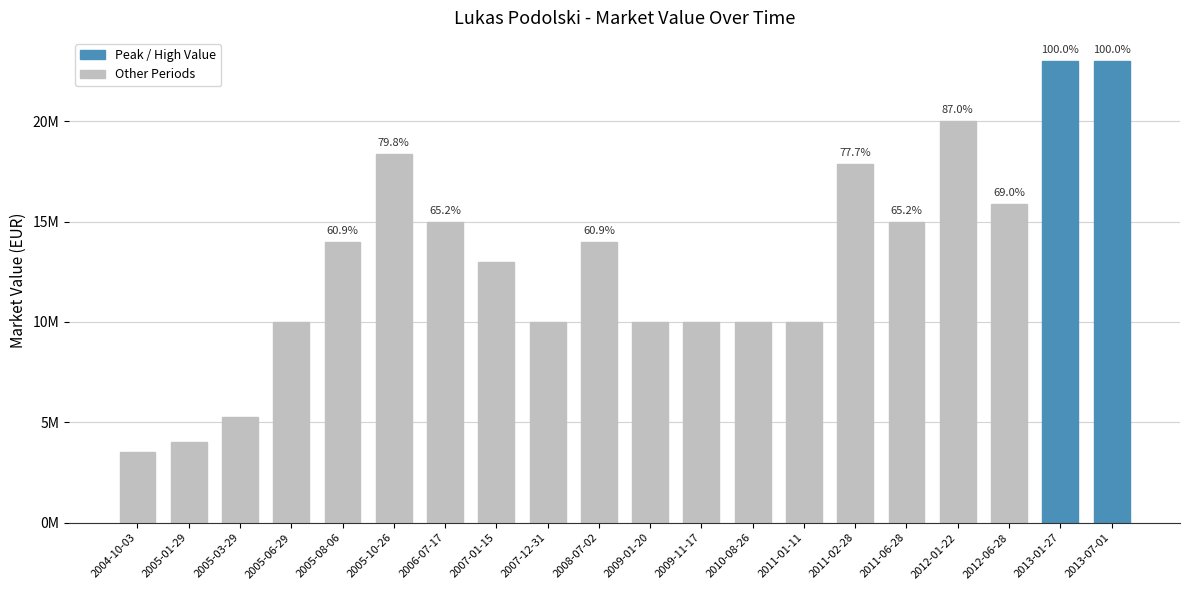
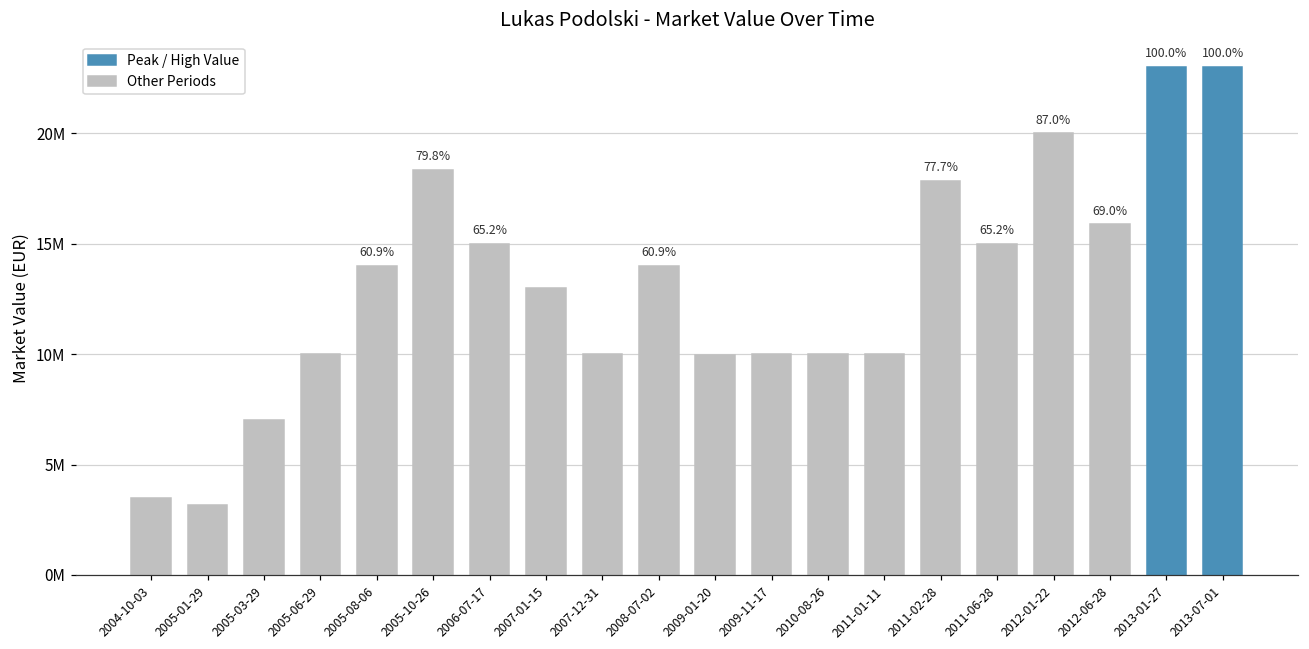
2005-01-29: 4000000 -> 3200000
2005-03-29: 5300000 -> 7000000
